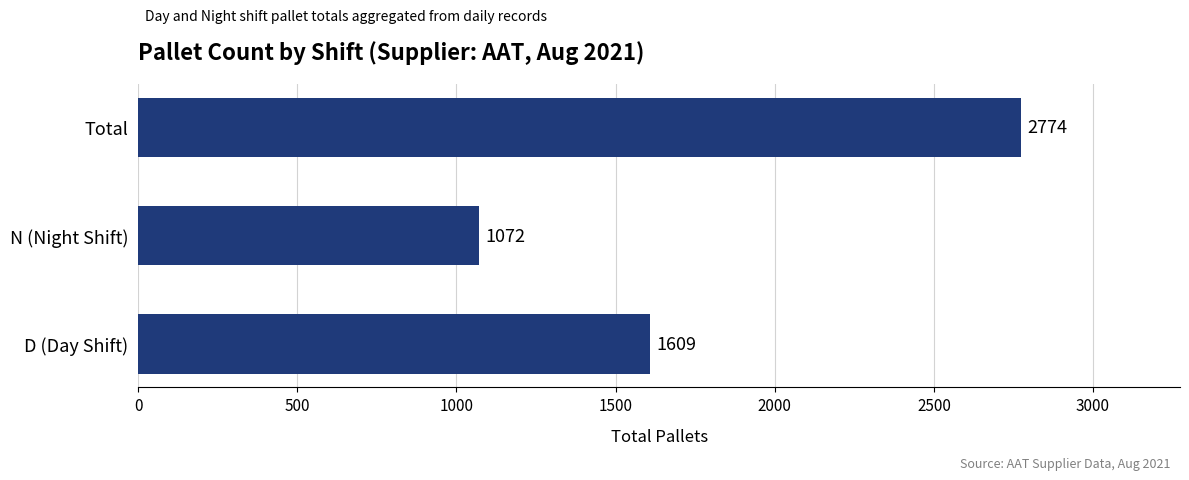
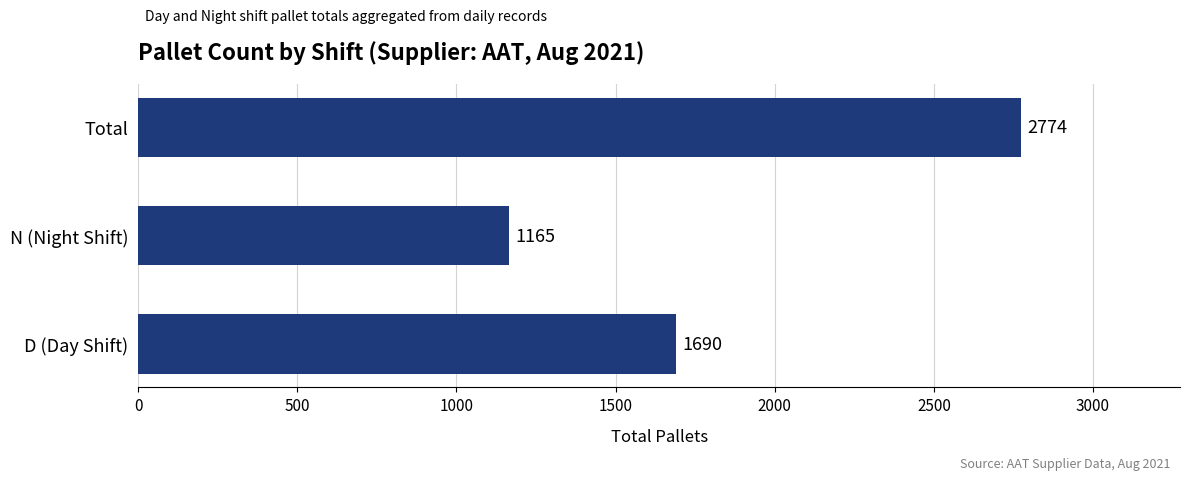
N (Night Shift): 1072 -> 1165
D (Day Shift): 1609 -> 1690
